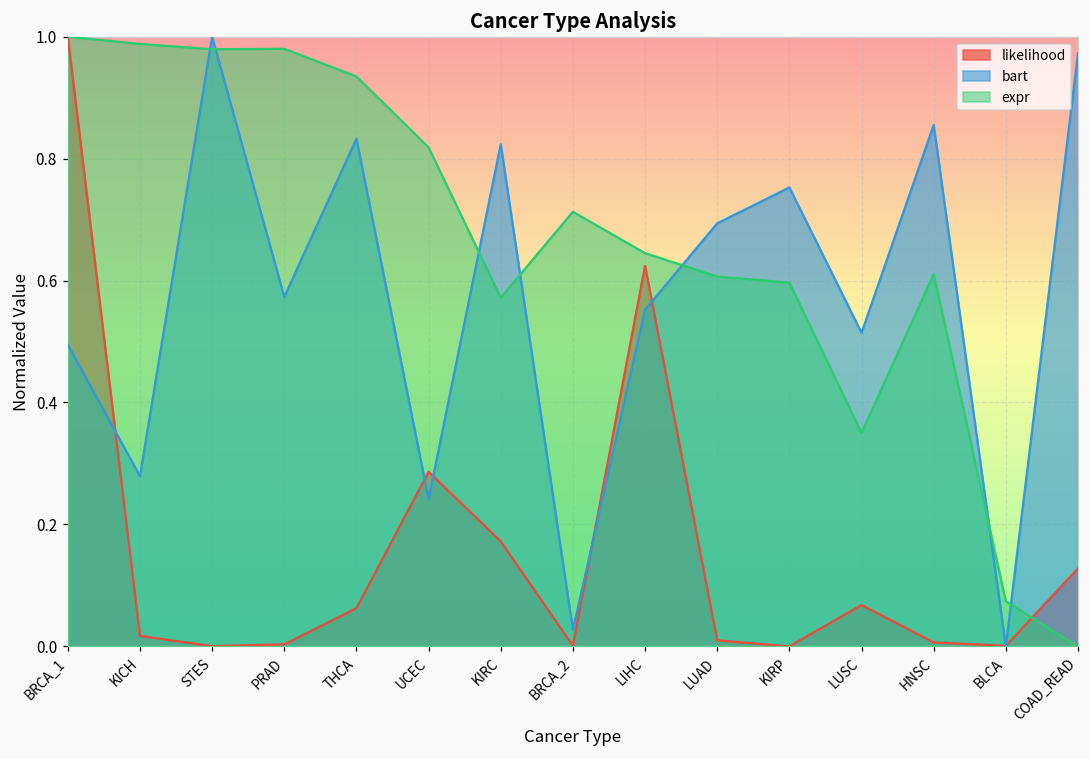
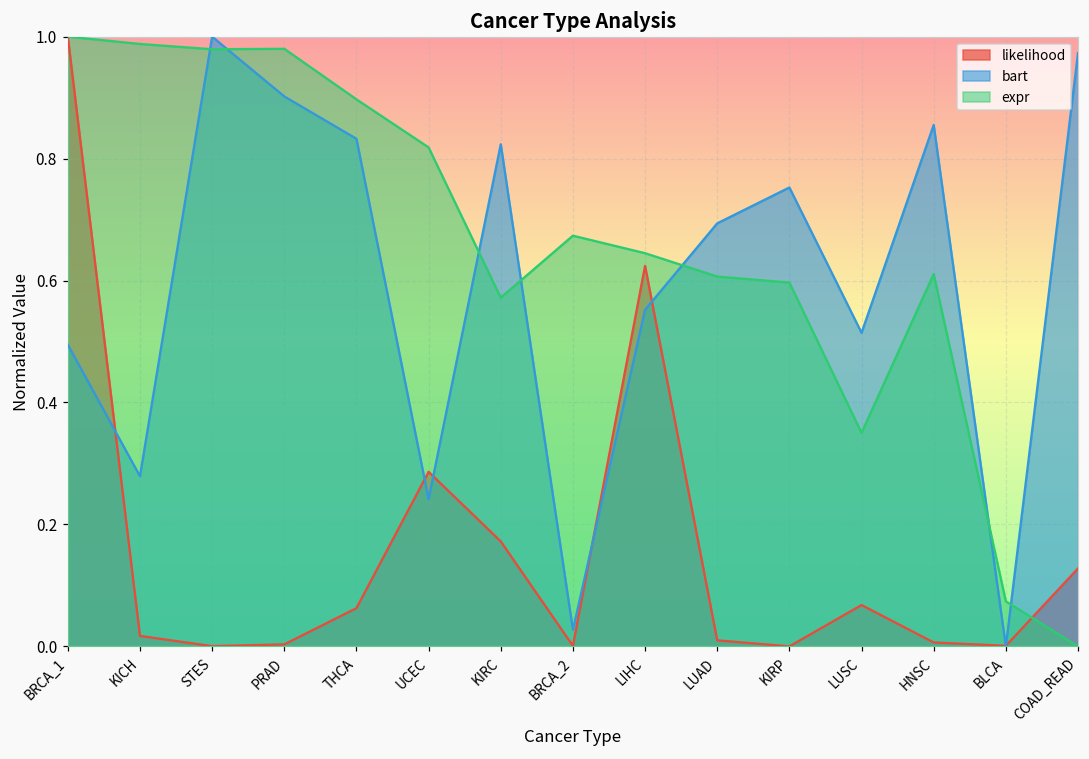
bart, PRAD: 0.57 -> 0.90
expr, THCA: 0.93 -> 0.90
expr, BRCA_2: 0.71 -> 0.67
